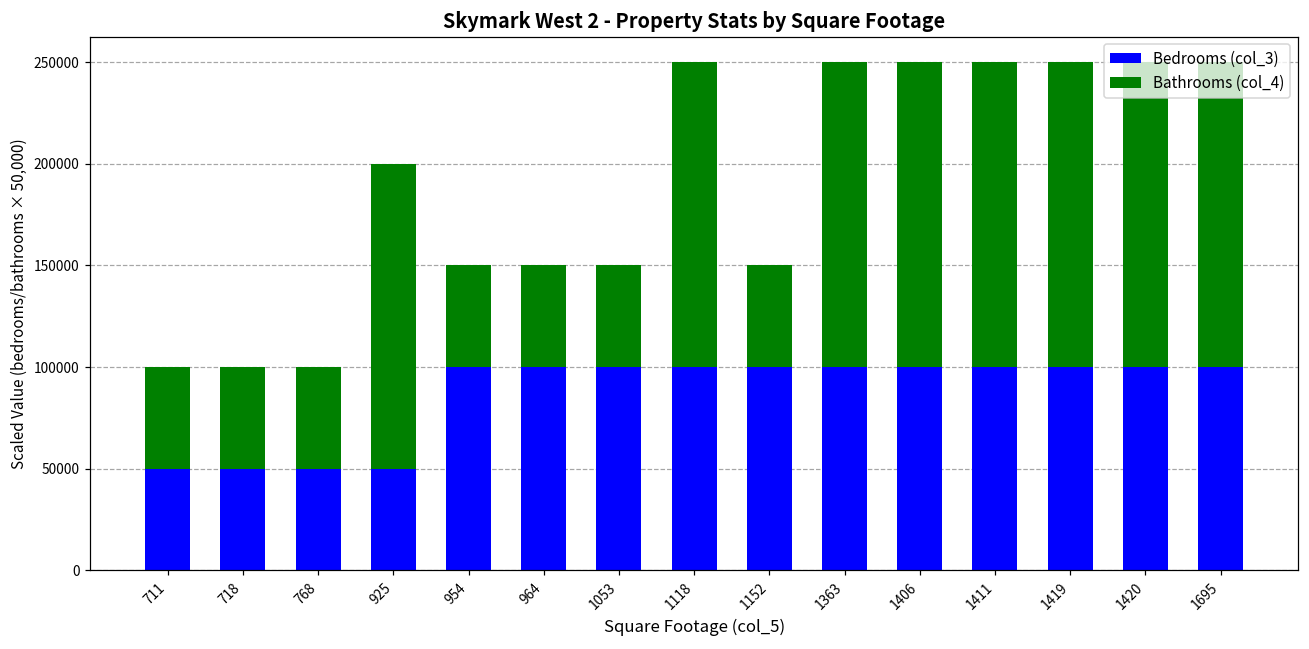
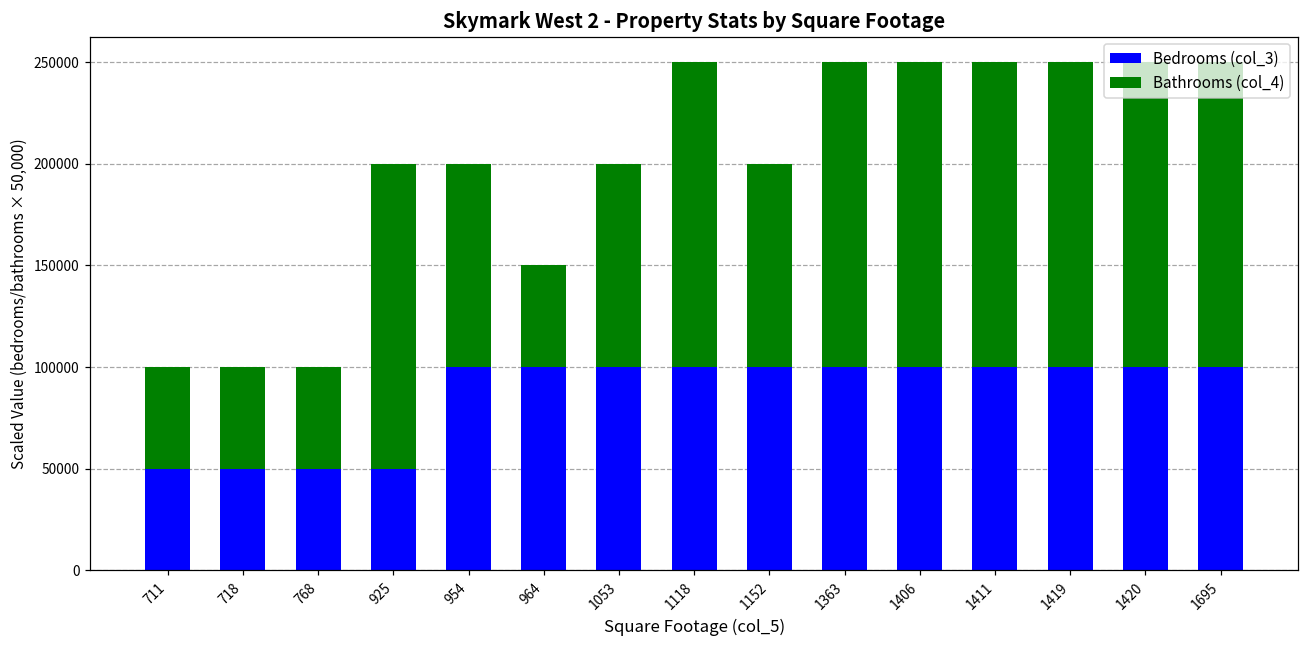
Bathrooms (col_4), 954: 50000 -> 100000
Bathrooms (col_4), 1053: 50000 -> 100000
Bathrooms (col_4), 1152: 50000 -> 100000
